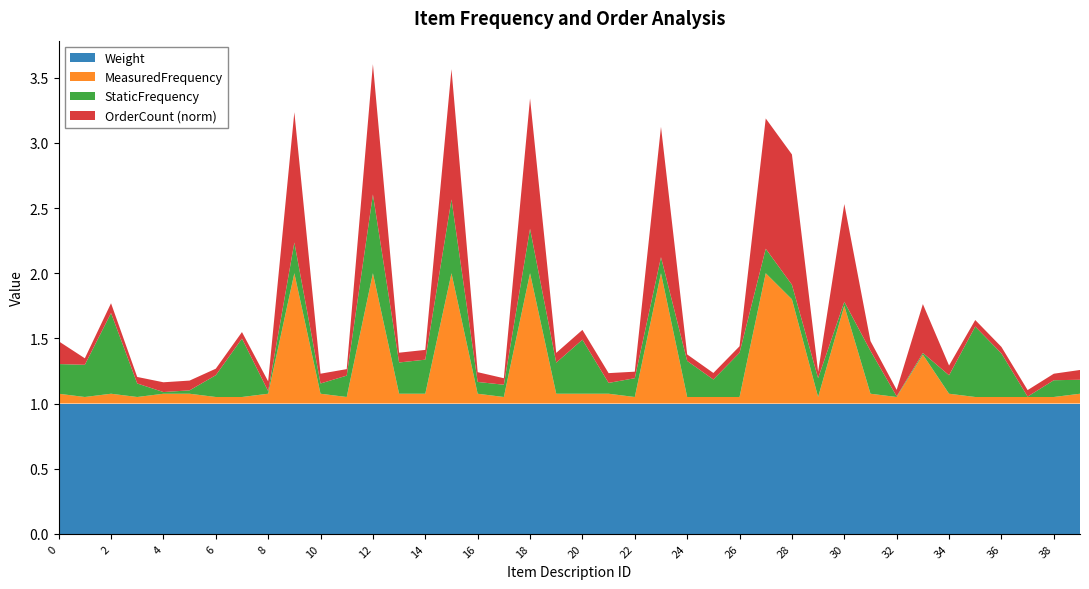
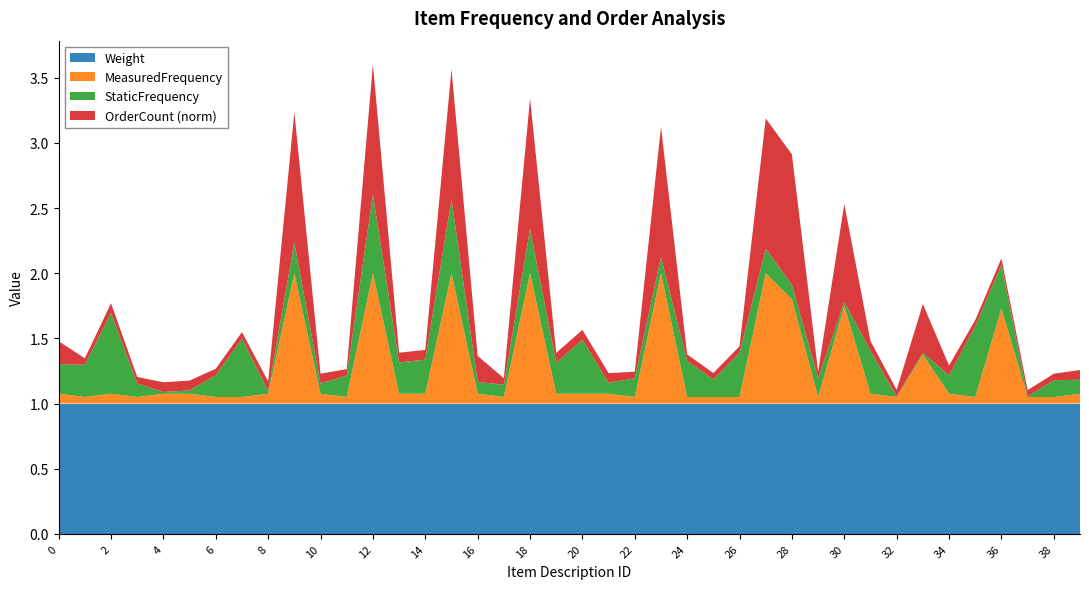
OrderCount (norm), 16: 0.07 -> 0.20
MeasuredFrequency, 36: 0.05 -> 0.73
